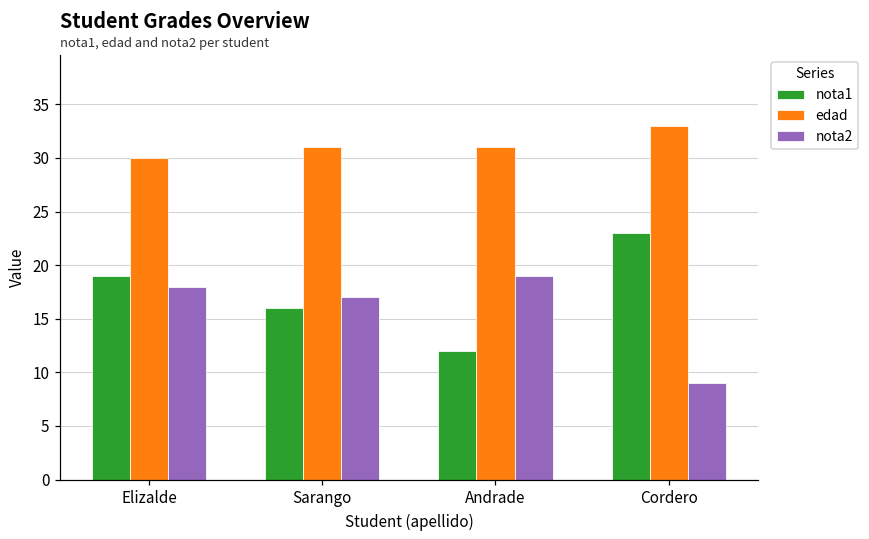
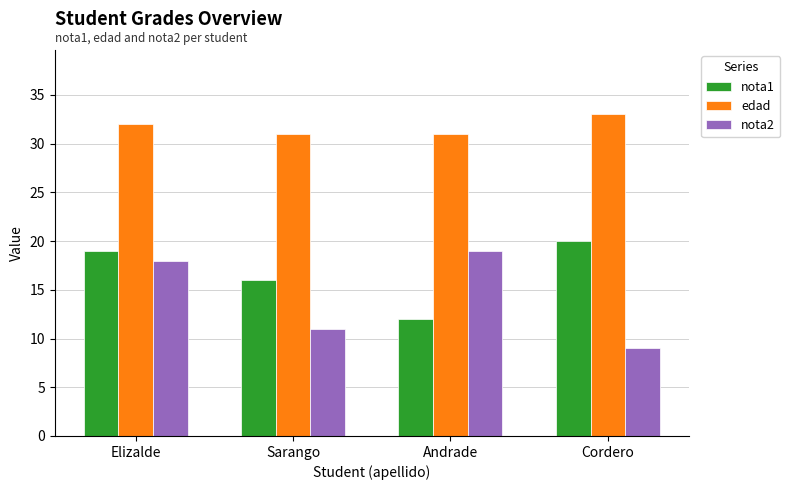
edad, Elizalde: 30 -> 32
nota2, Sarango: 17 -> 11
nota1, Cordero: 23 -> 20
